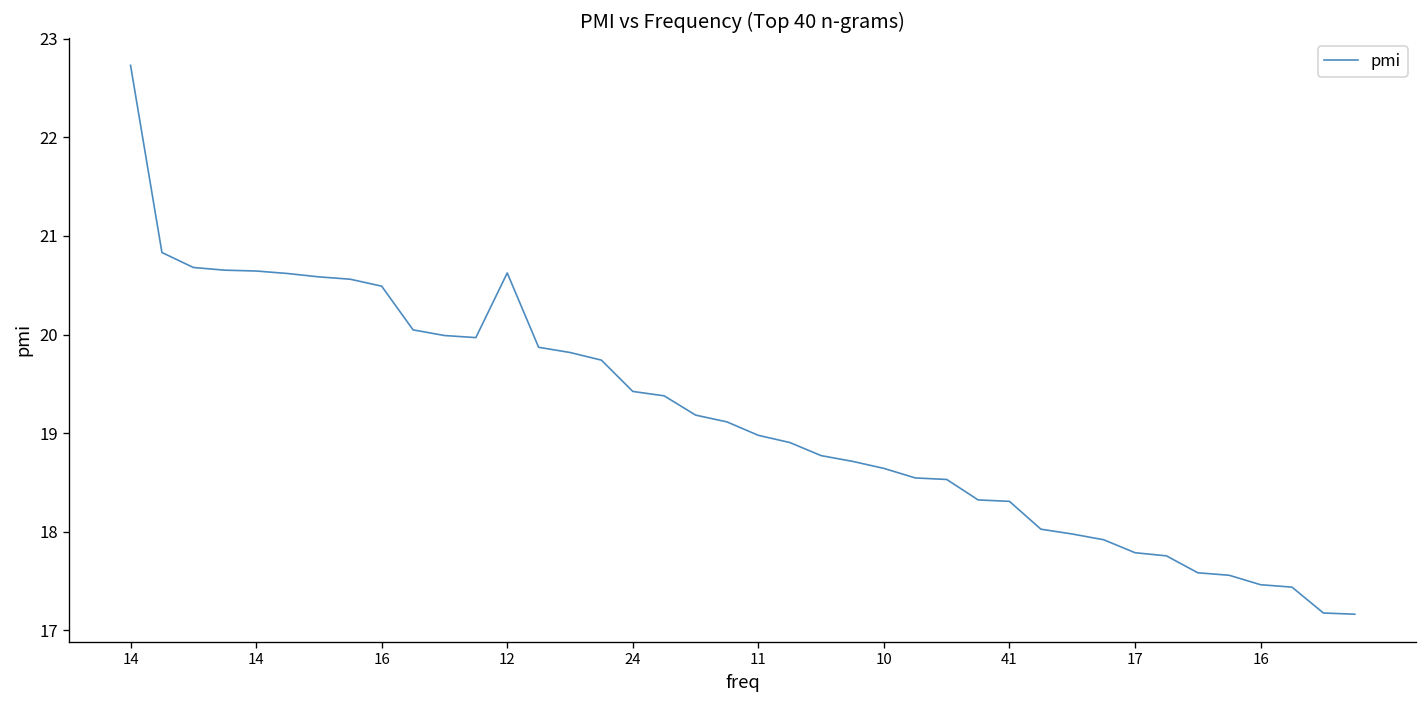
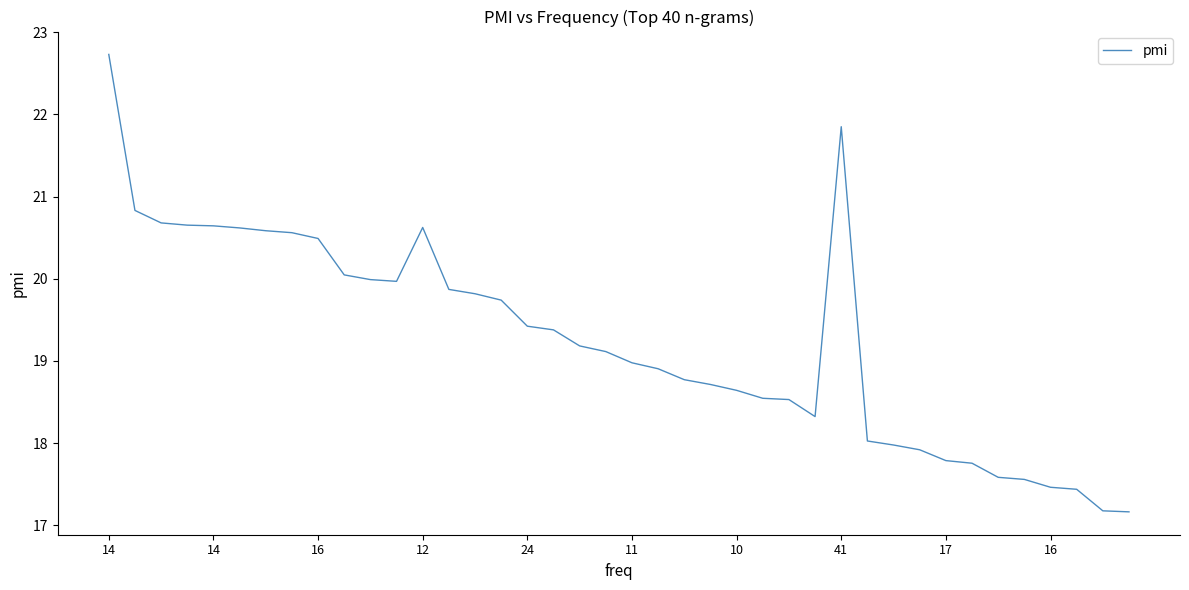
41: 18.3 -> 21.9
